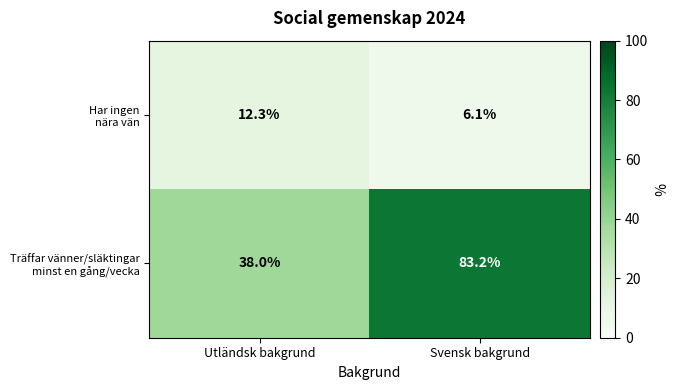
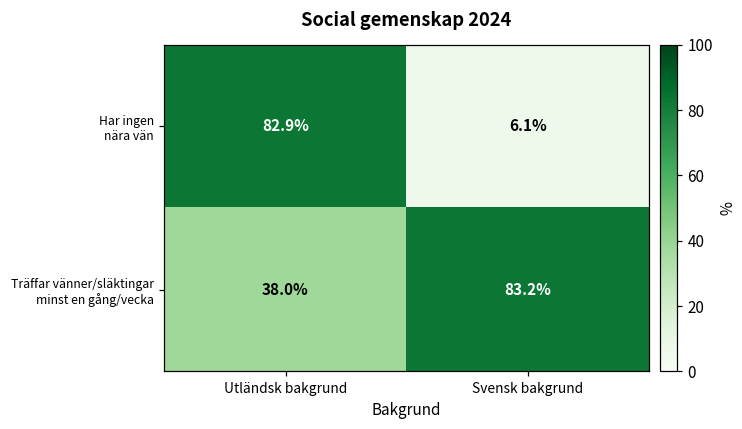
Har ingen nära vän, Utländsk bakgrund: 12.3% -> 82.9%
